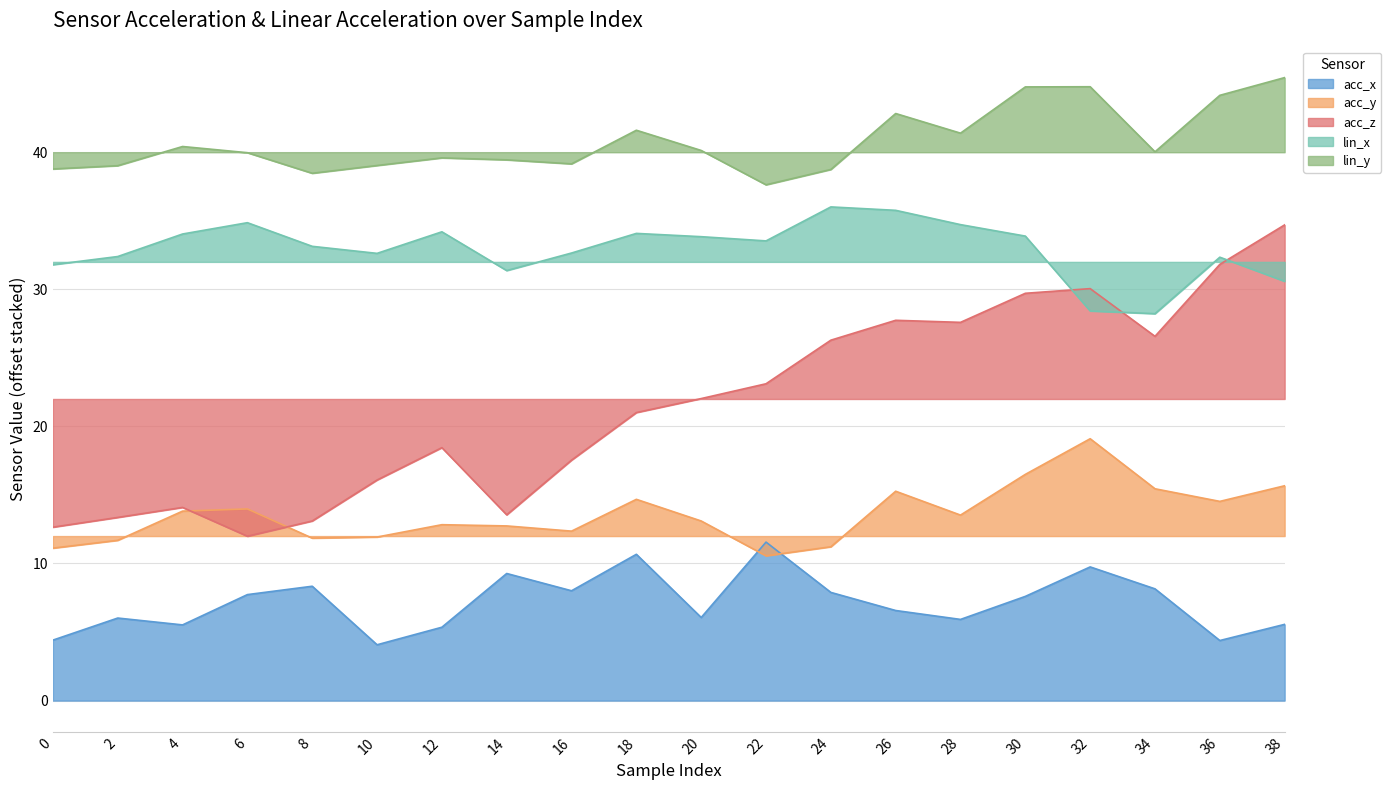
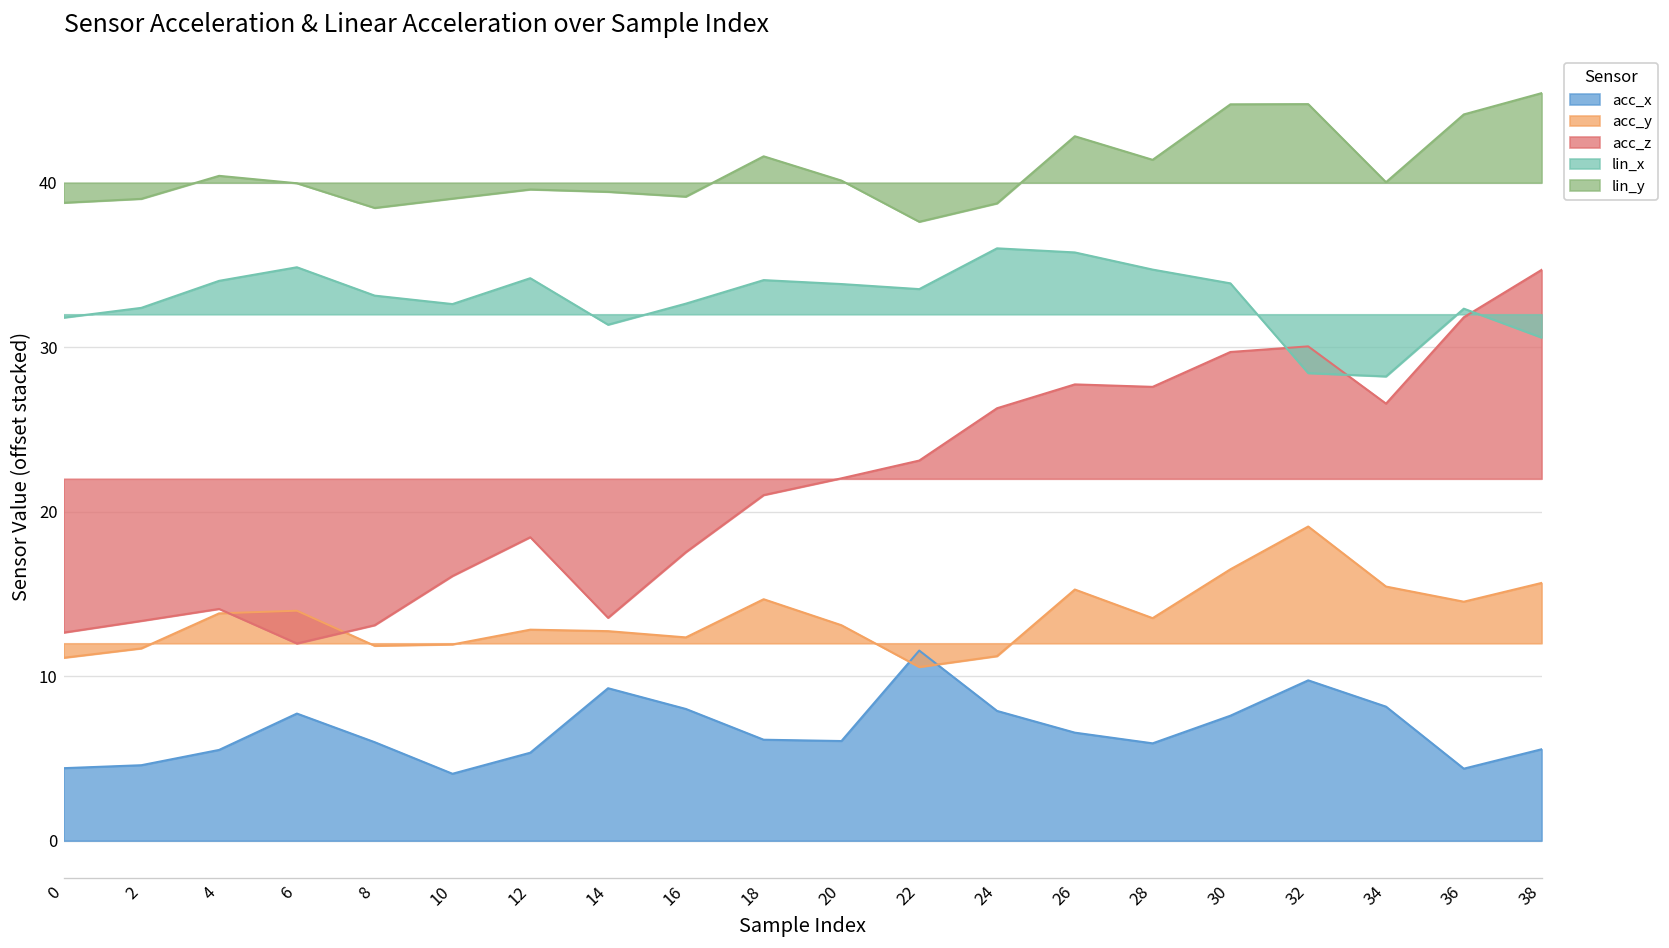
acc_x, 2: 6.0 -> 4.6
acc_x, 8: 8.3 -> 6.0
acc_x, 18: 10.7 -> 6.1
